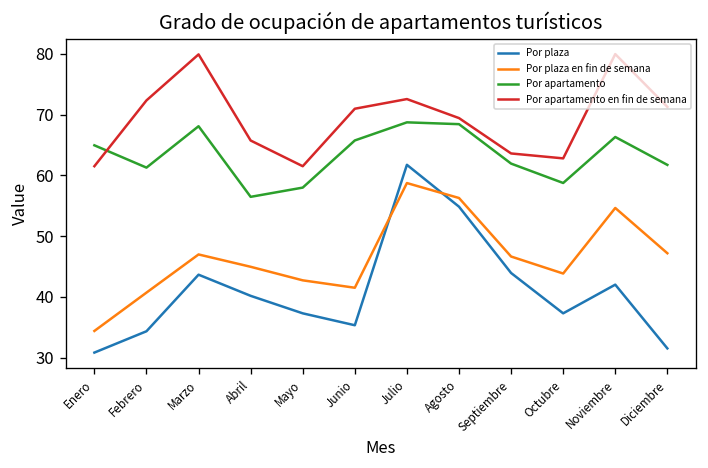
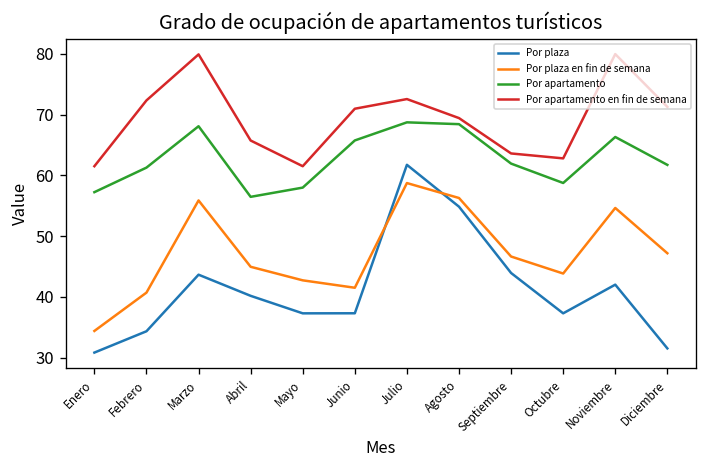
Por apartamento, Enero: 65 -> 57
Por plaza en fin de semana, Marzo: 47 -> 56
Por plaza, Junio: 35 -> 37
